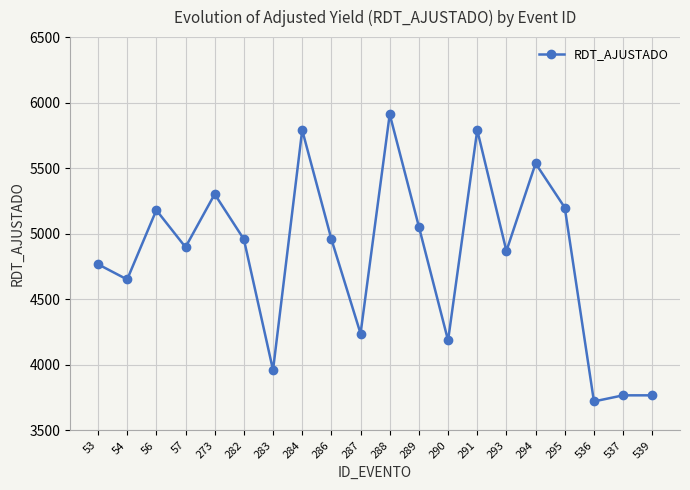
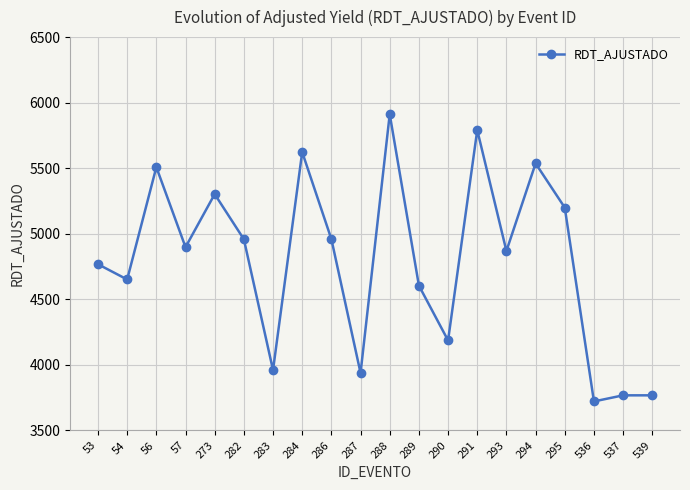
56: 5180 -> 5510
284: 5790 -> 5620
287: 4240 -> 3940
289: 5050 -> 4600
